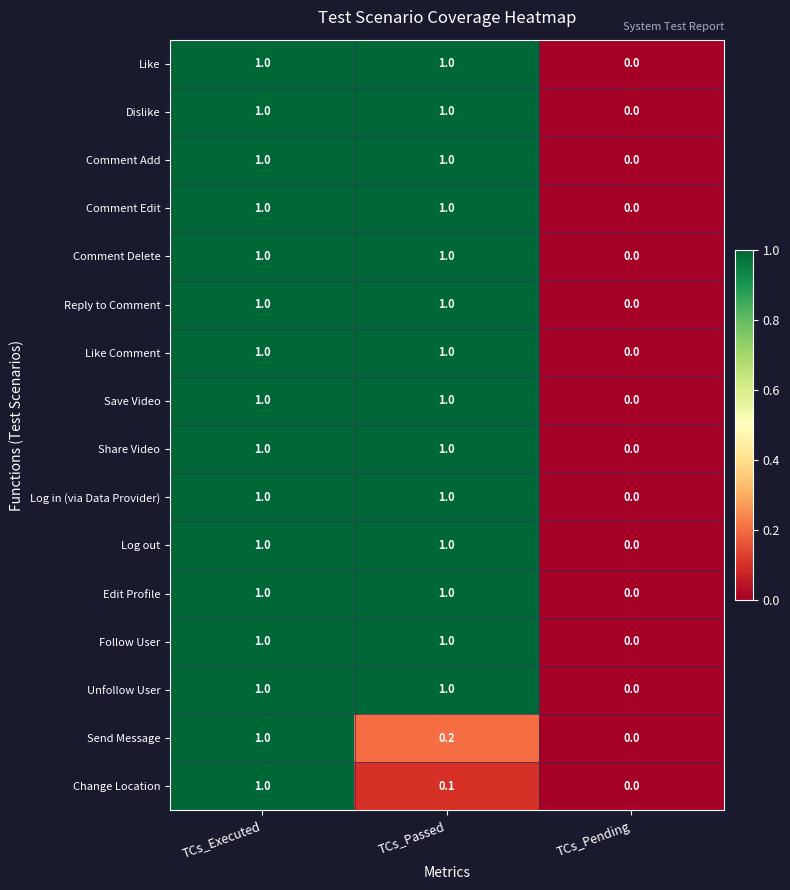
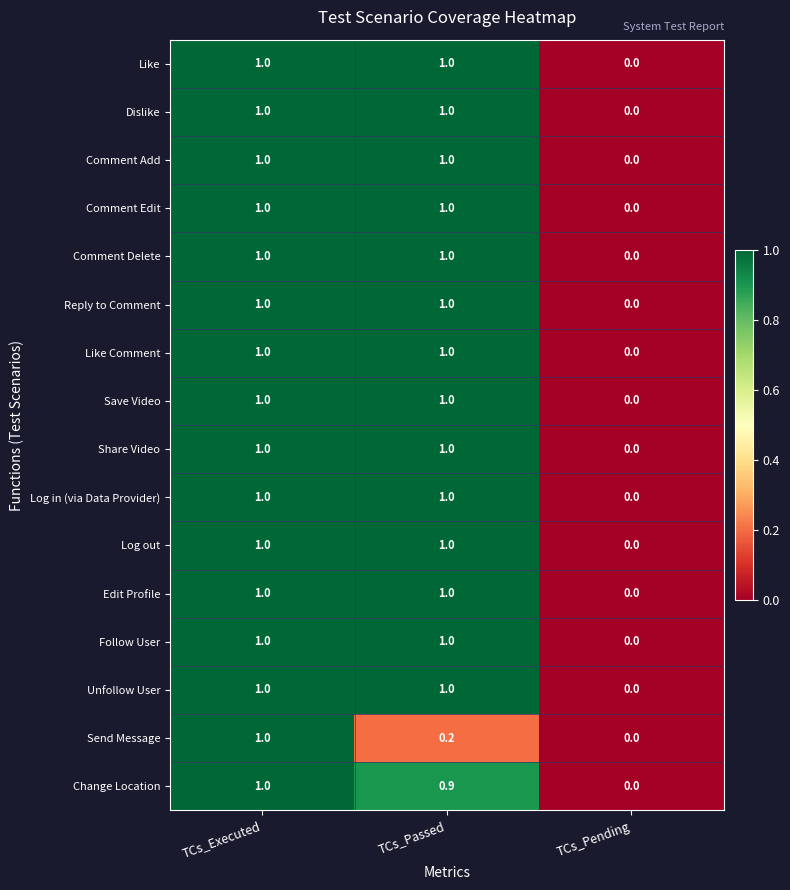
Change Location, TCs_Passed: 0.1 -> 0.9
